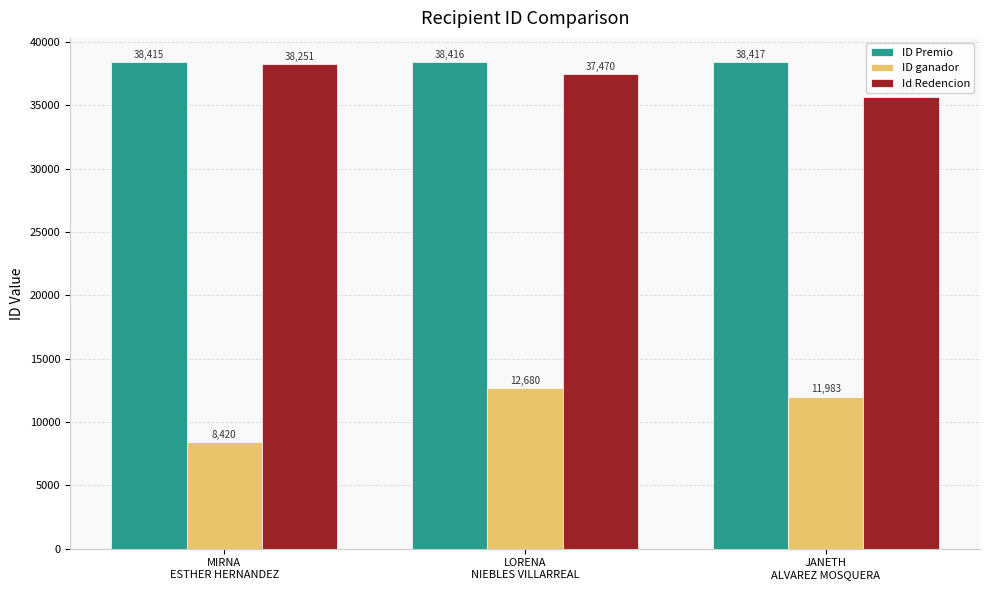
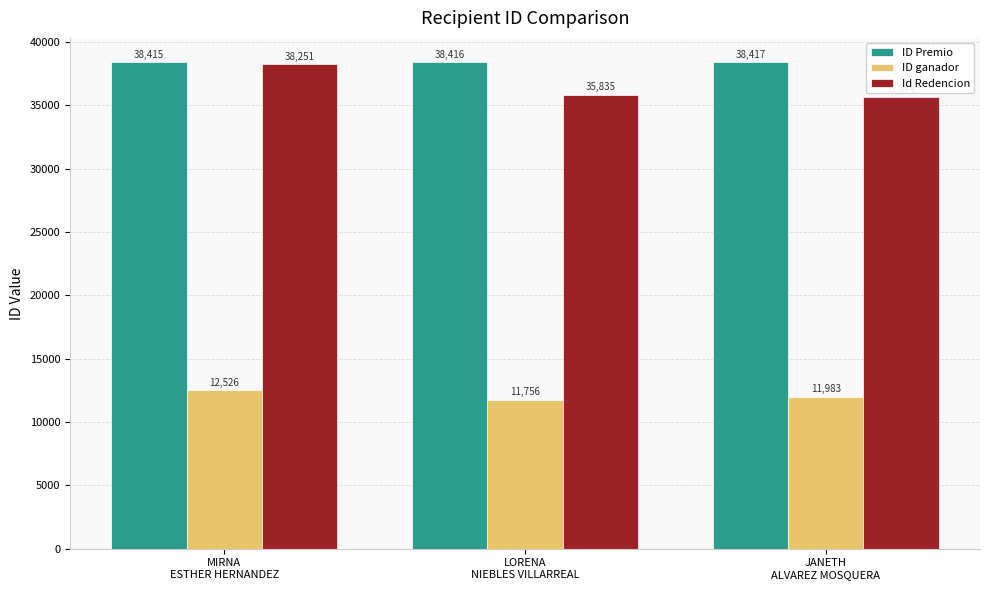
ID ganador, MIRNA ESTHER HERNANDEZ: 8,420 -> 12,526
ID ganador, LORENA NIEBLES VILLARREAL: 12,680 -> 11,756
Id Redencion, LORENA NIEBLES VILLARREAL: 37,470 -> 35,835
